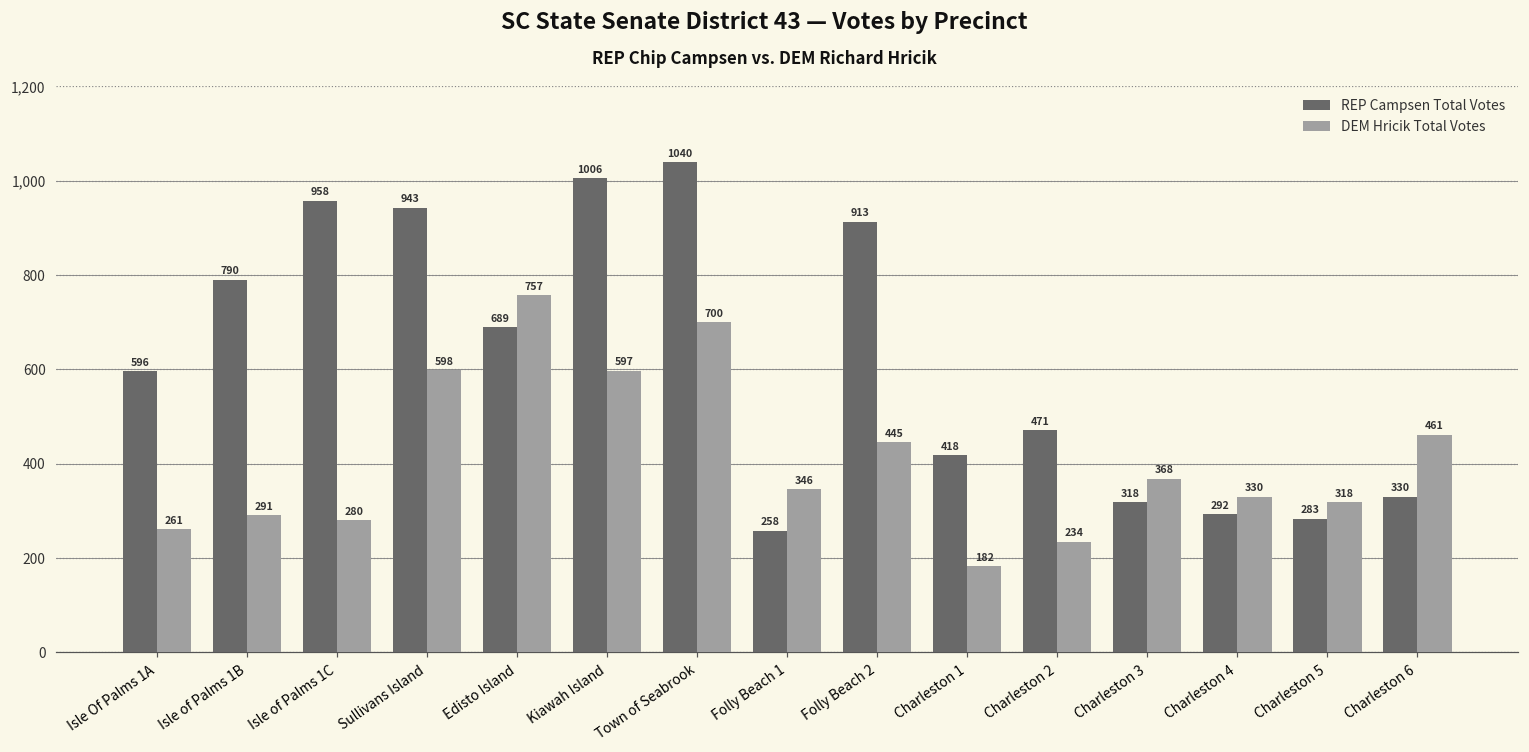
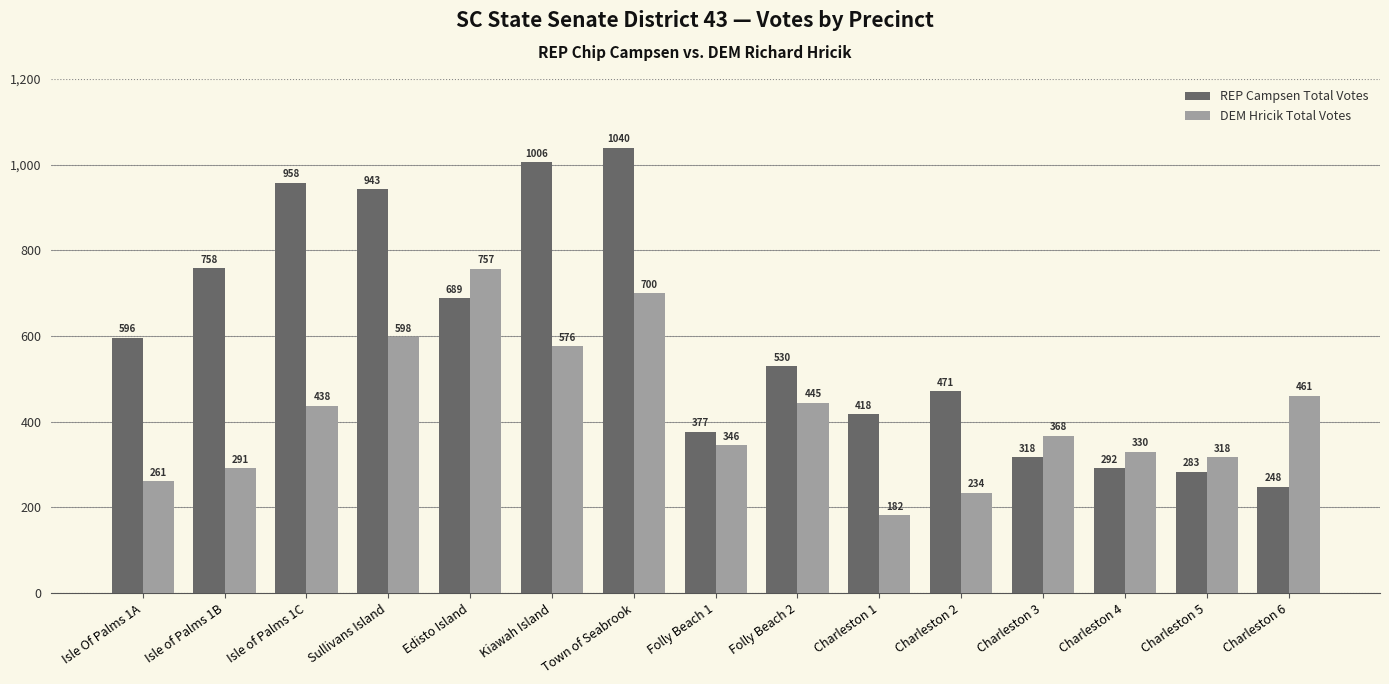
REP Campsen Total Votes, Isle of Palms 1B: 790 -> 758
DEM Hricik Total Votes, Isle of Palms 1C: 280 -> 438
DEM Hricik Total Votes, Kiawah Island: 597 -> 576
REP Campsen Total Votes, Folly Beach 1: 258 -> 377
REP Campsen Total Votes, Folly Beach 2: 913 -> 530
REP Campsen Total Votes, Charleston 6: 330 -> 248
